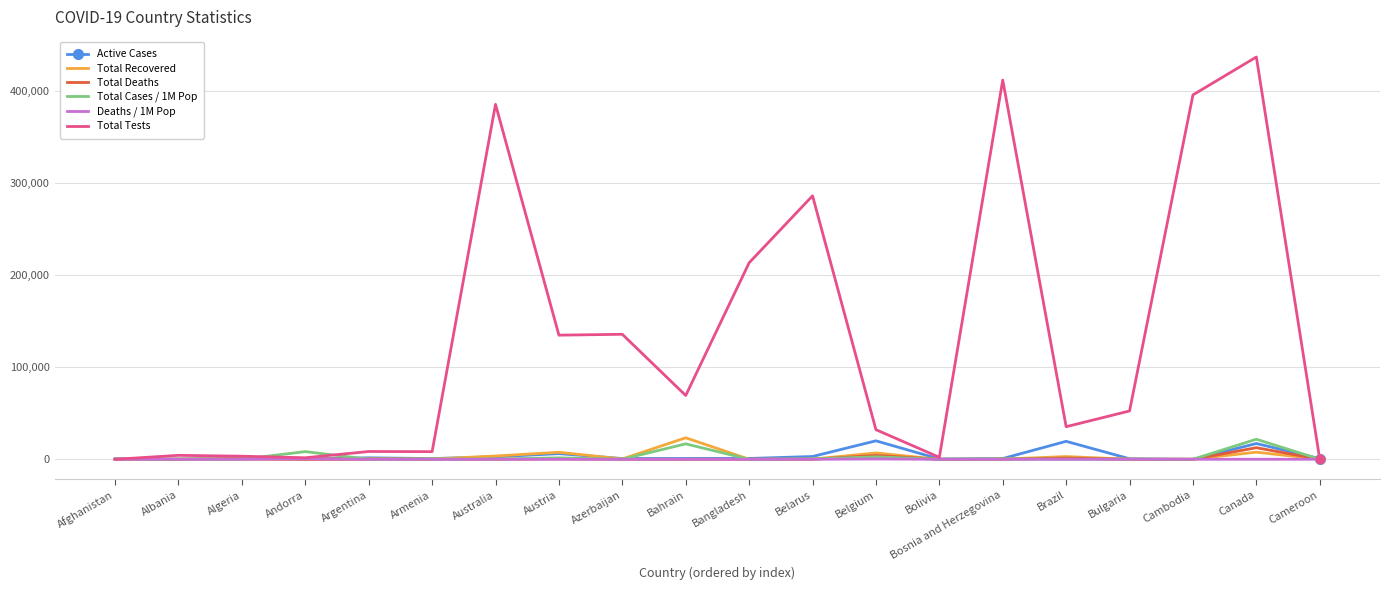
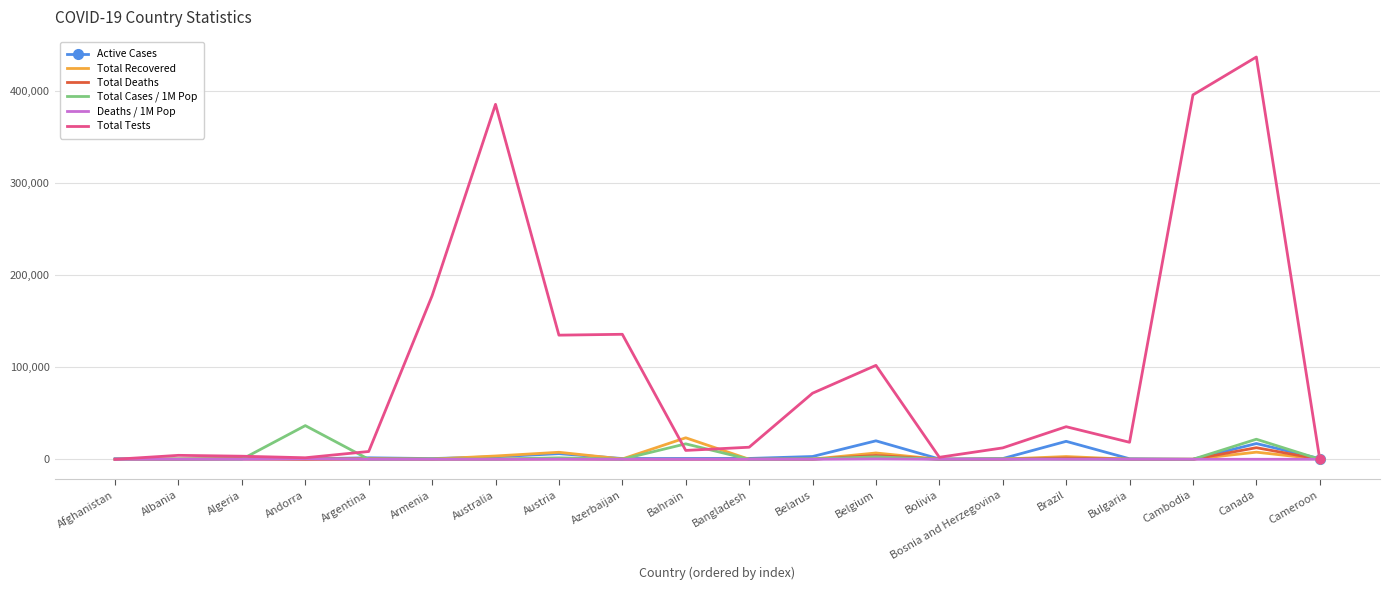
Total Cases / 1M Pop, Andorra: 10,000 -> 40,000
Total Tests, Armenia: 10,000 -> 180,000
Total Tests, Bahrain: 70,000 -> 10,000
Total Tests, Bangladesh: 210,000 -> 10,000
Total Tests, Belarus: 290,000 -> 70,000
Total Tests, Belgium: 30,000 -> 100,000
Total Tests, Bosnia and Herzegovina: 410,000 -> 10,000
Total Tests, Bulgaria: 50,000 -> 20,000
